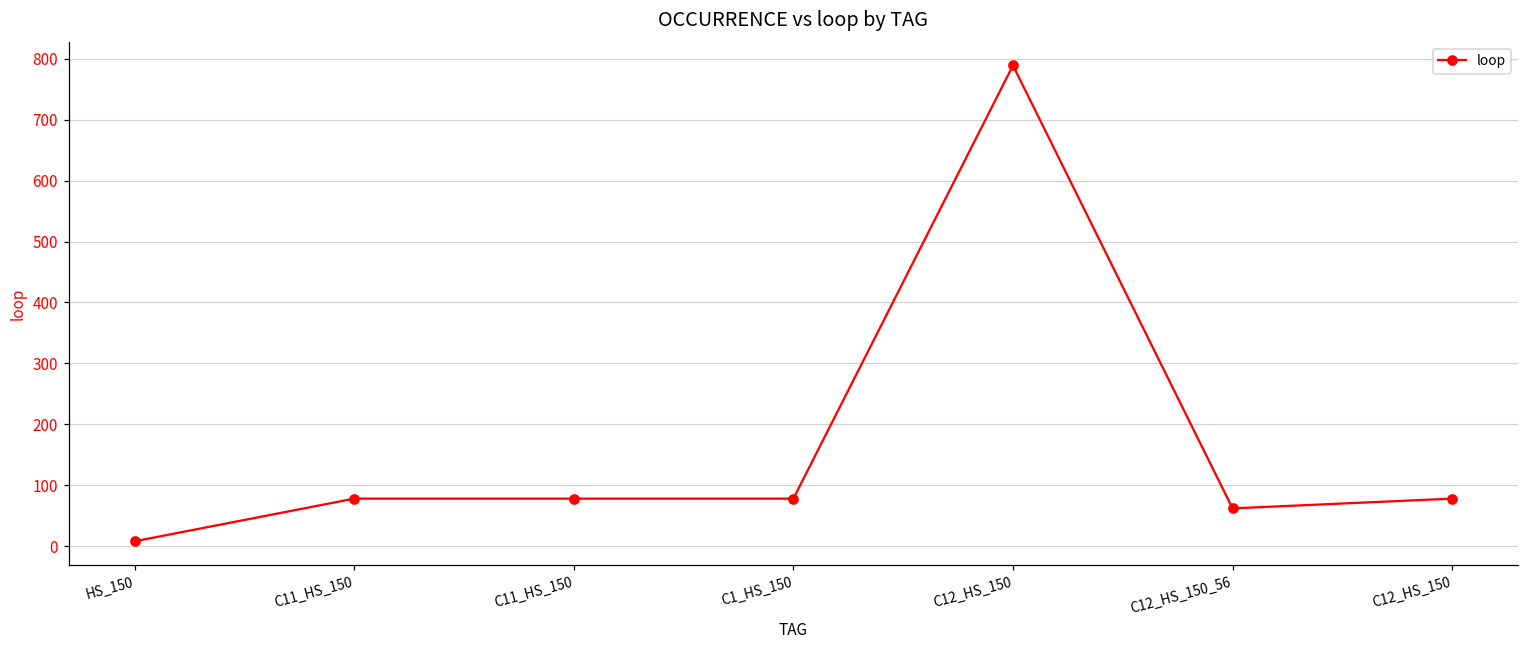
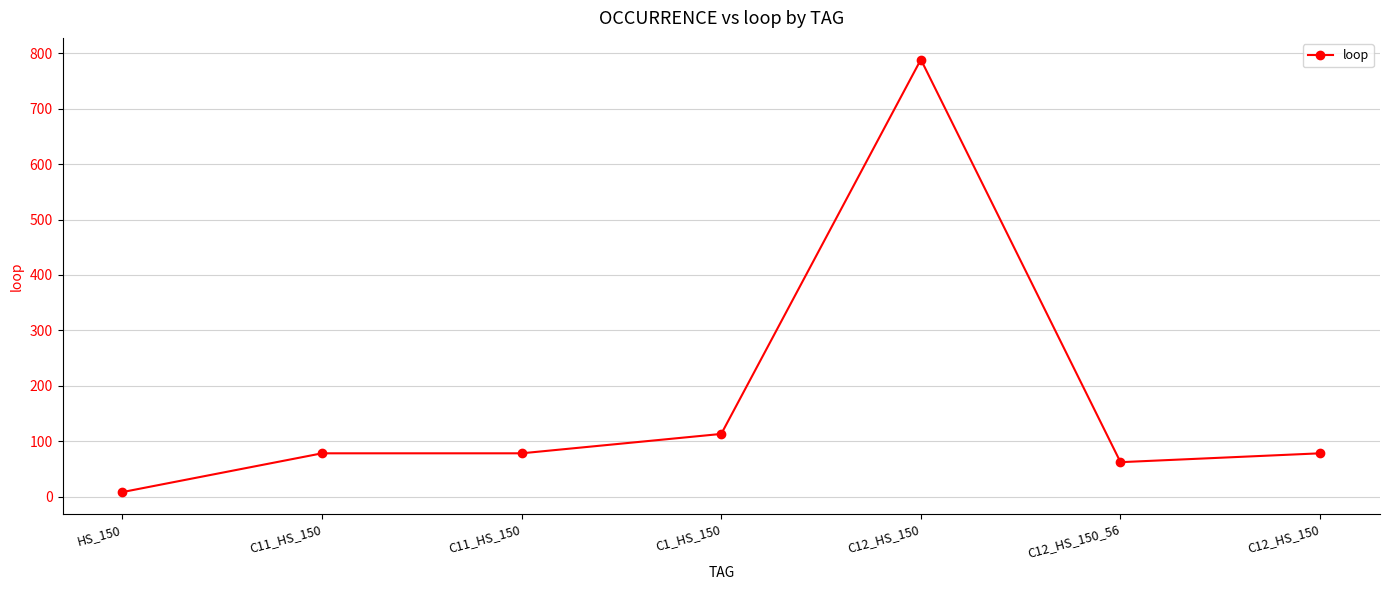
C1_HS_150: 80 -> 110
